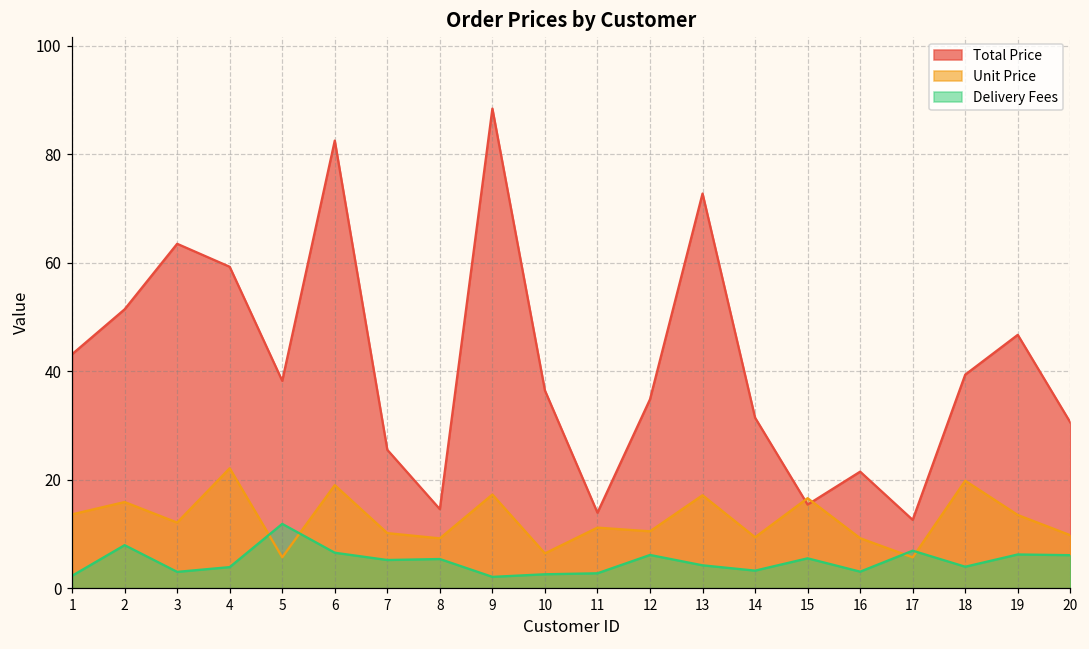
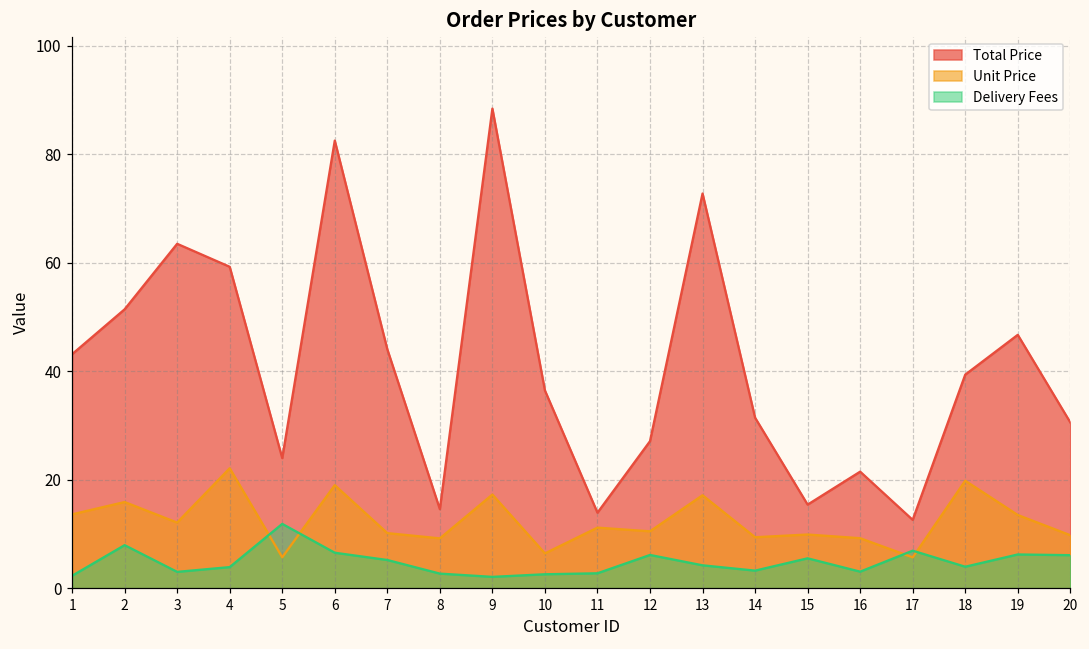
Total Price, 5: 38 -> 24
Total Price, 7: 26 -> 44
Delivery Fees, 8: 5 -> 3
Total Price, 12: 35 -> 27
Unit Price, 15: 17 -> 10
